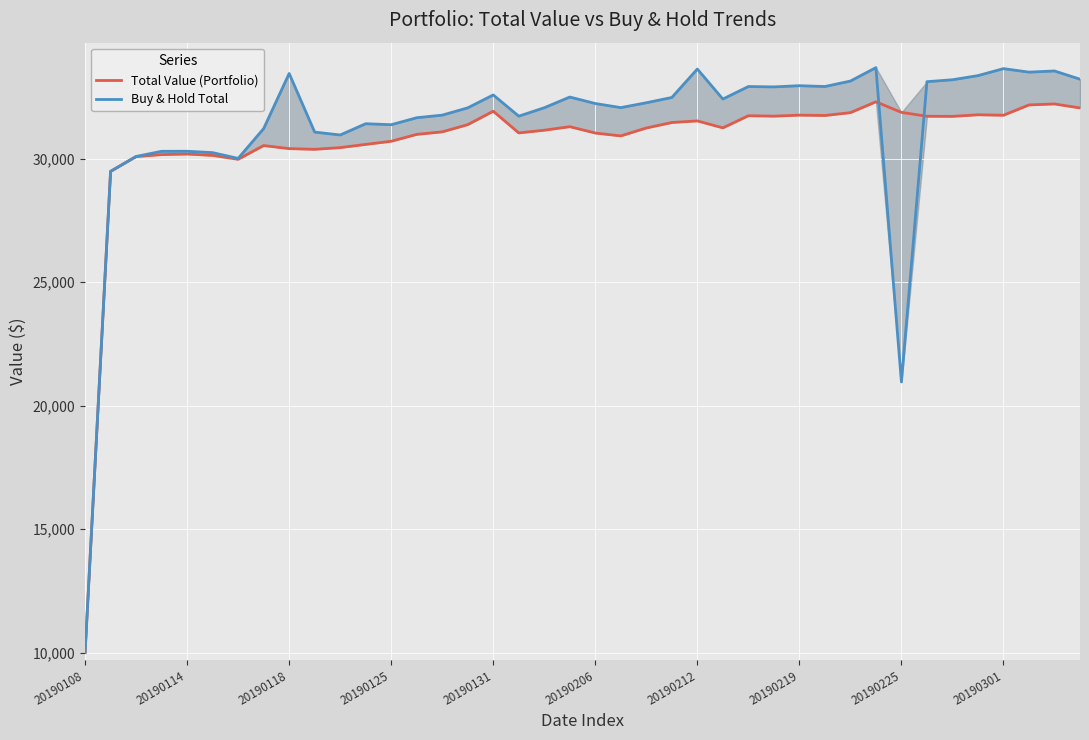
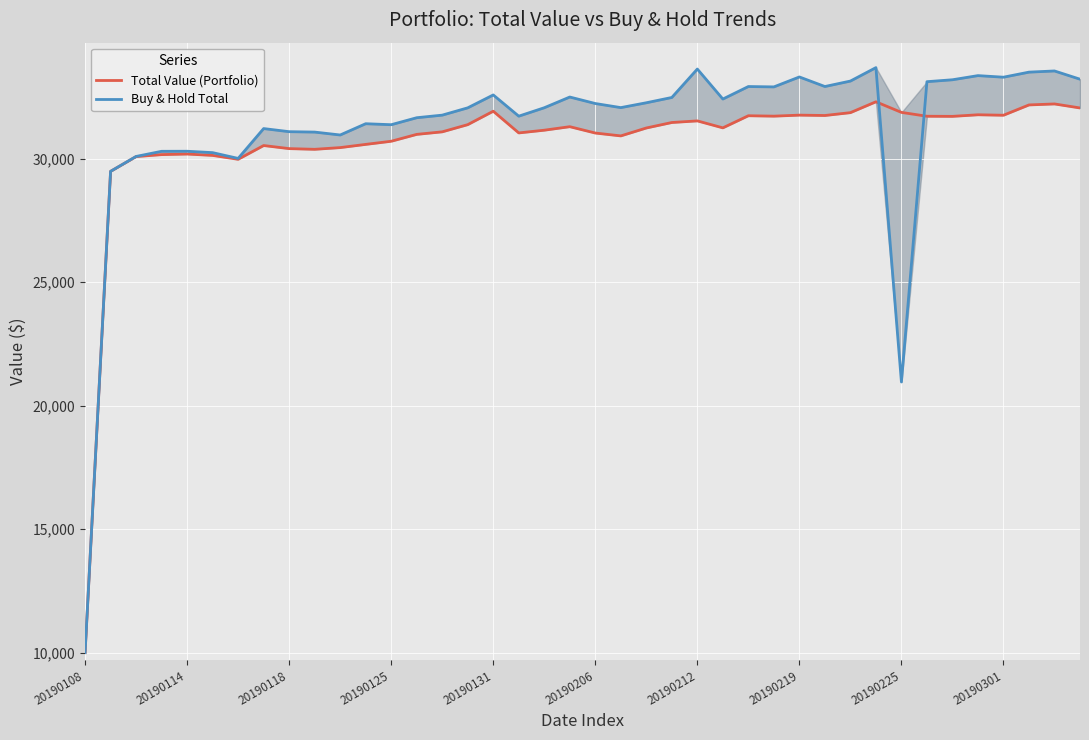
Buy & Hold Total, 20190118: 33,500 -> 31,100
Buy & Hold Total, 20190219: 33,000 -> 33,300
Buy & Hold Total, 20190301: 33,700 -> 33,300
